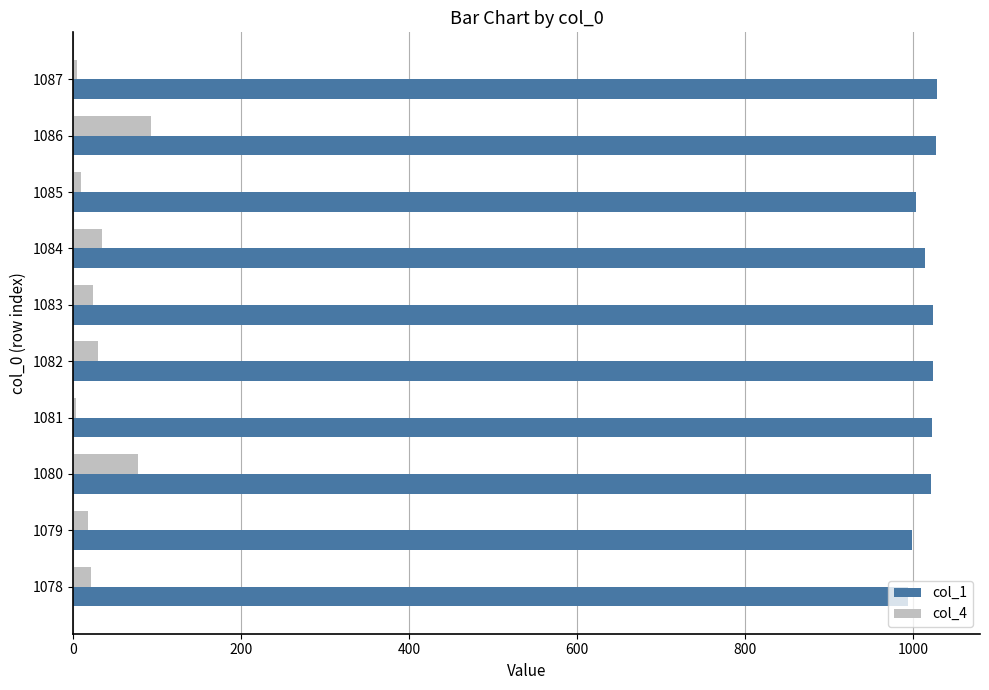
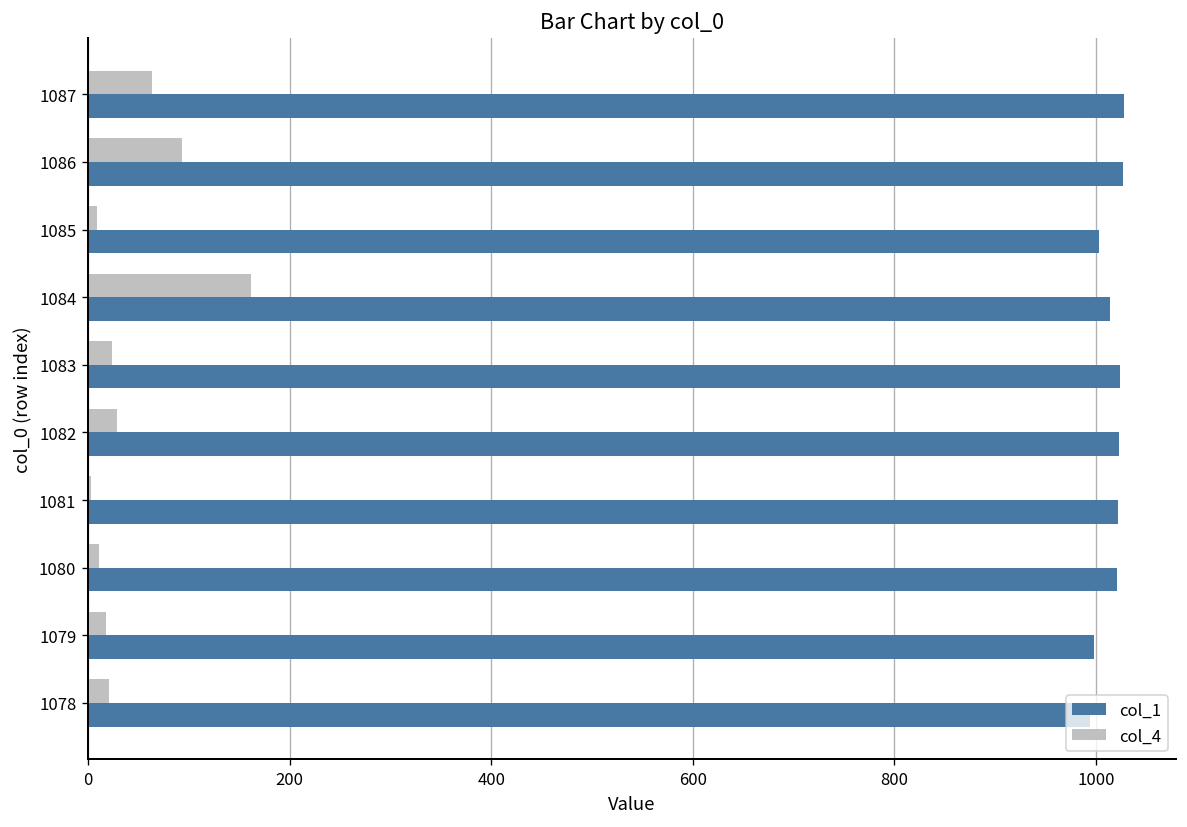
col_4, 1087: 10 -> 60
col_4, 1084: 30 -> 160
col_4, 1080: 80 -> 10
